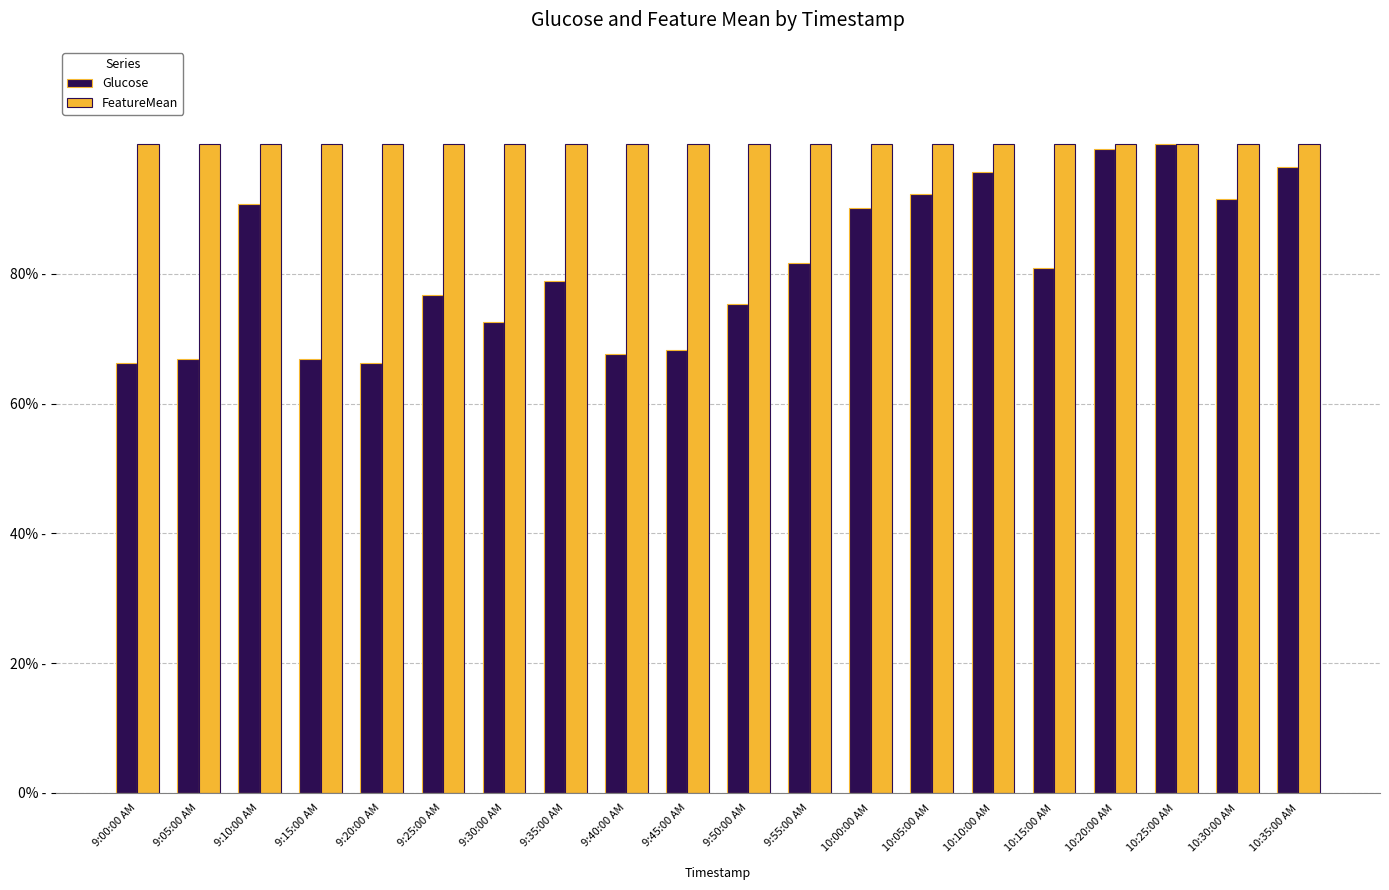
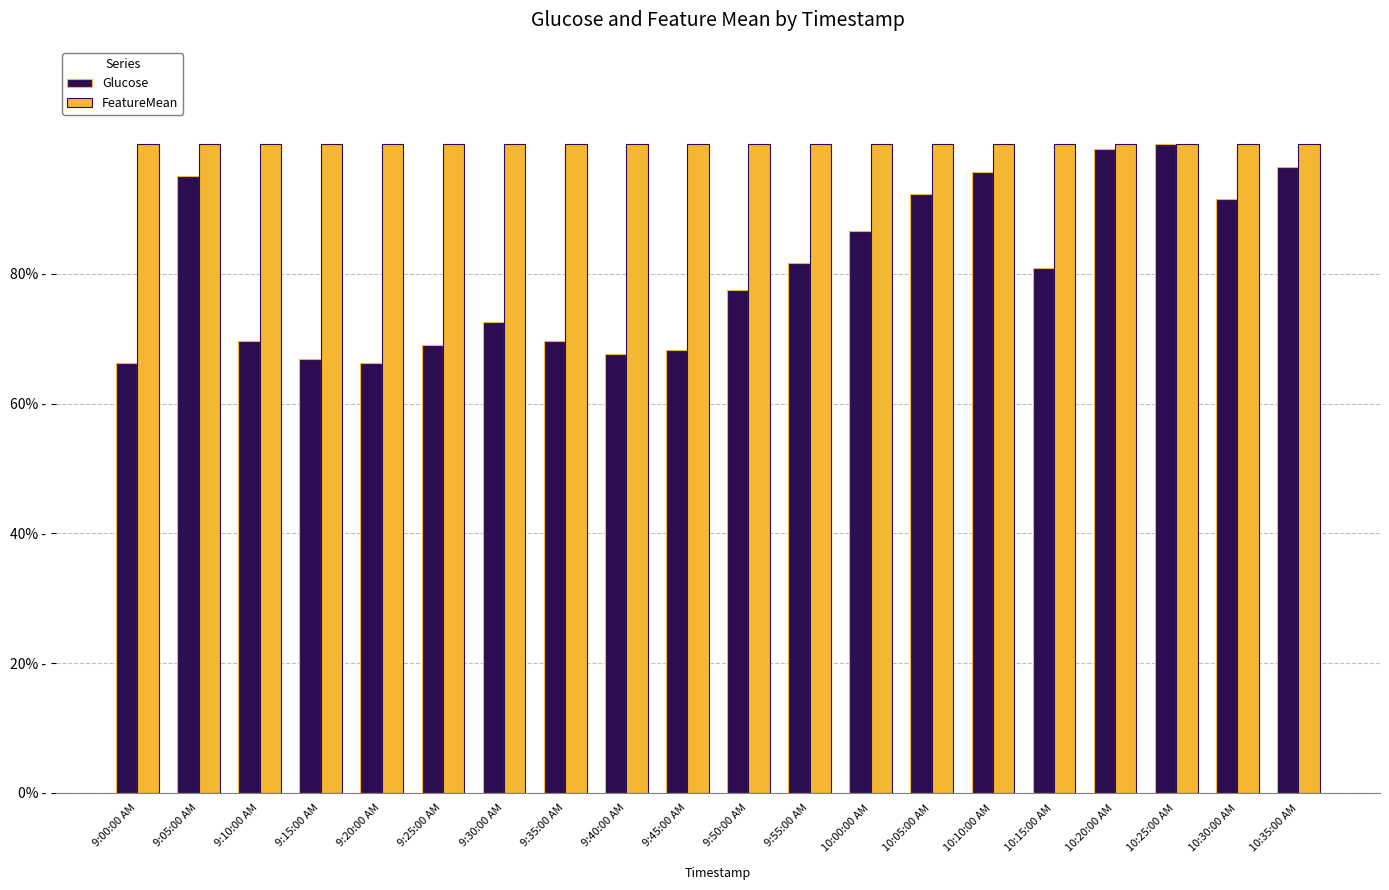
Glucose, 9:05:00 AM: 67% - -> 95% -
Glucose, 9:10:00 AM: 91% - -> 70% -
Glucose, 9:25:00 AM: 77% - -> 69% -
Glucose, 9:35:00 AM: 79% - -> 70% -
Glucose, 9:50:00 AM: 75% - -> 77% -
Glucose, 10:00:00 AM: 90% - -> 87% -
